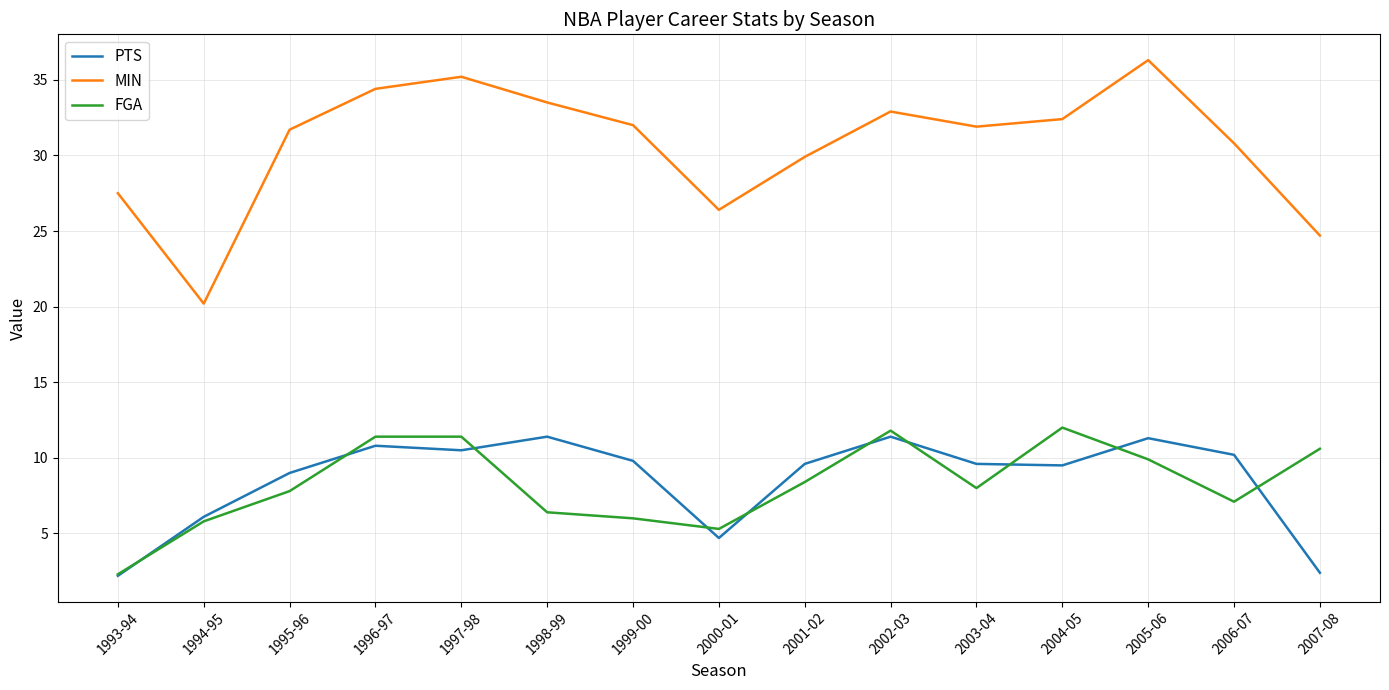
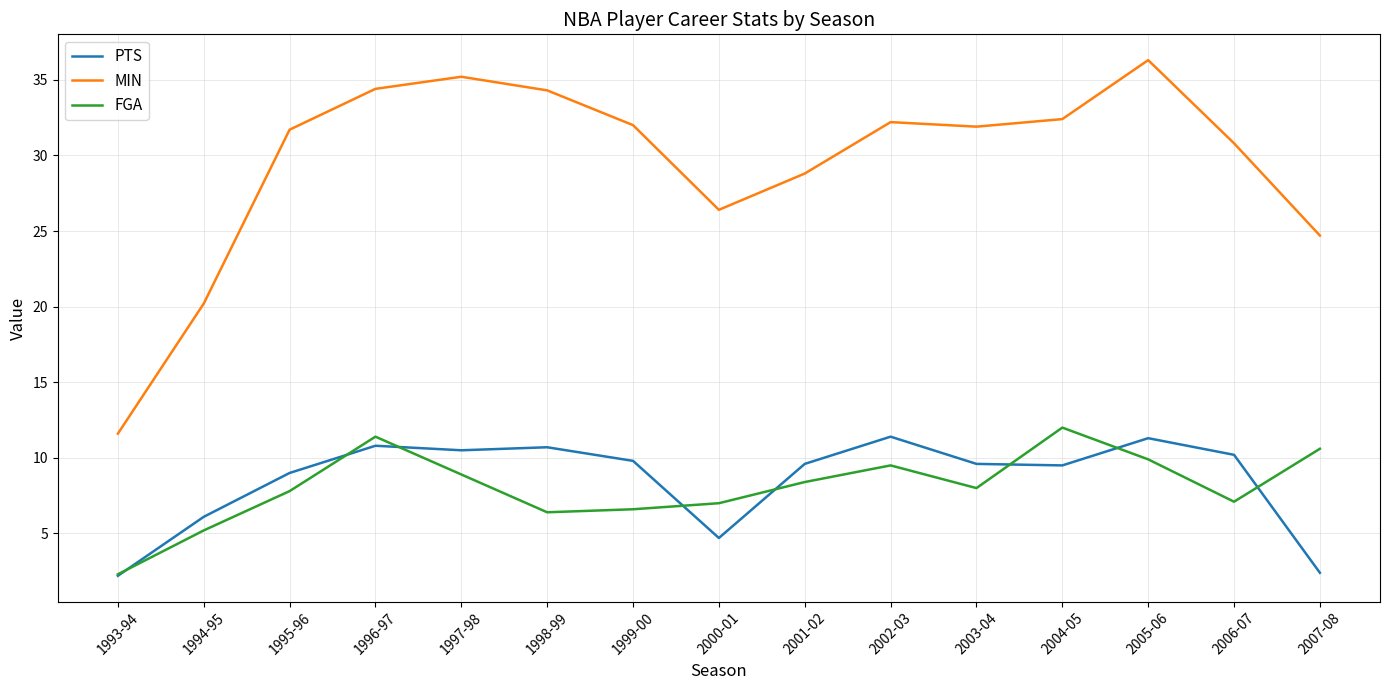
MIN, 1993-94: 27.5 -> 11.6
FGA, 1994-95: 5.8 -> 5.2
FGA, 1997-98: 11.4 -> 8.9
PTS, 1998-99: 11.4 -> 10.7
MIN, 1998-99: 33.5 -> 34.3
FGA, 1999-00: 6.0 -> 6.6
FGA, 2000-01: 5.3 -> 7.0
MIN, 2001-02: 29.9 -> 28.8
MIN, 2002-03: 32.9 -> 32.2
FGA, 2002-03: 11.8 -> 9.5
